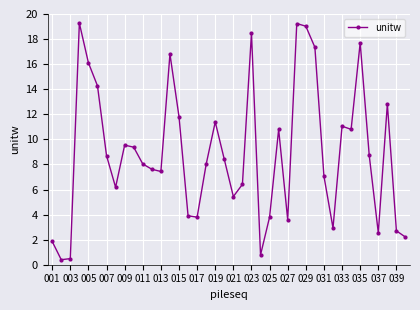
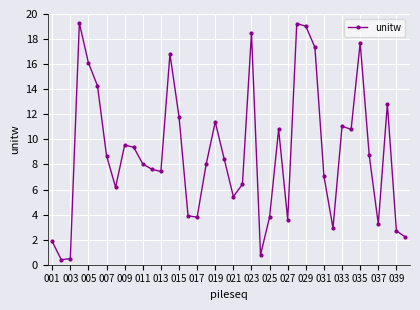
037: 2.5 -> 3.2
